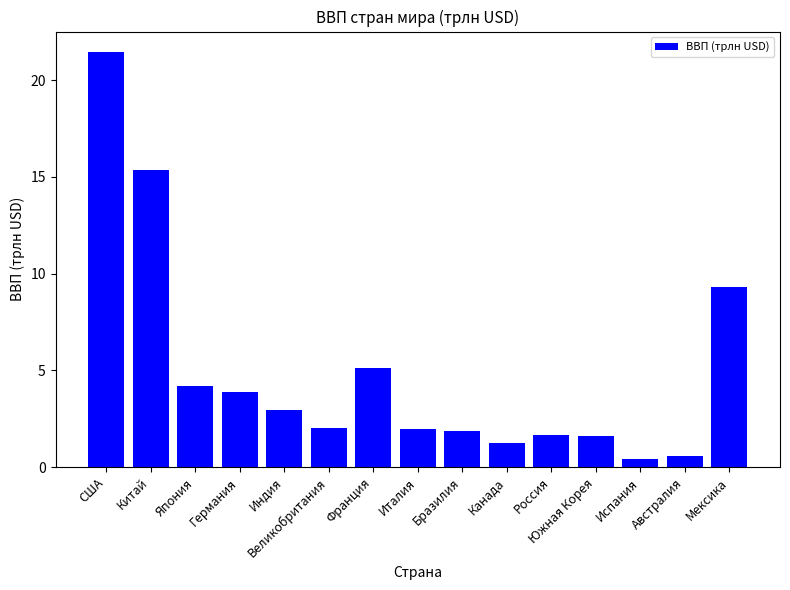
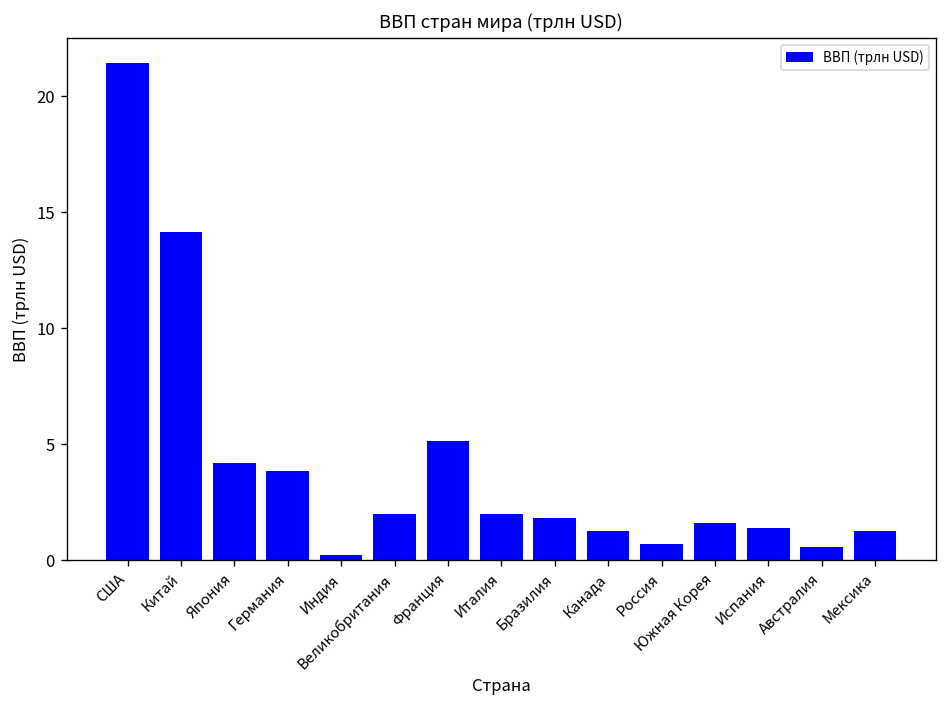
Китай: 15.3 -> 14.1
Индия: 2.9 -> 0.2
Россия: 1.6 -> 0.7
Испания: 0.4 -> 1.4
Мексика: 9.3 -> 1.3
